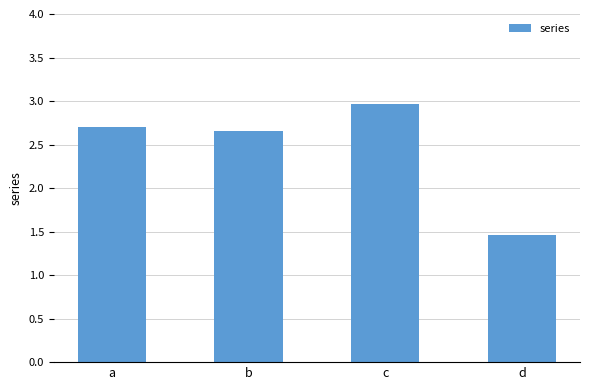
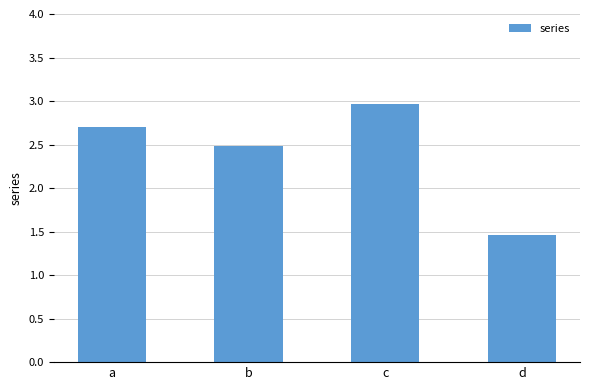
b: 2.7 -> 2.5
